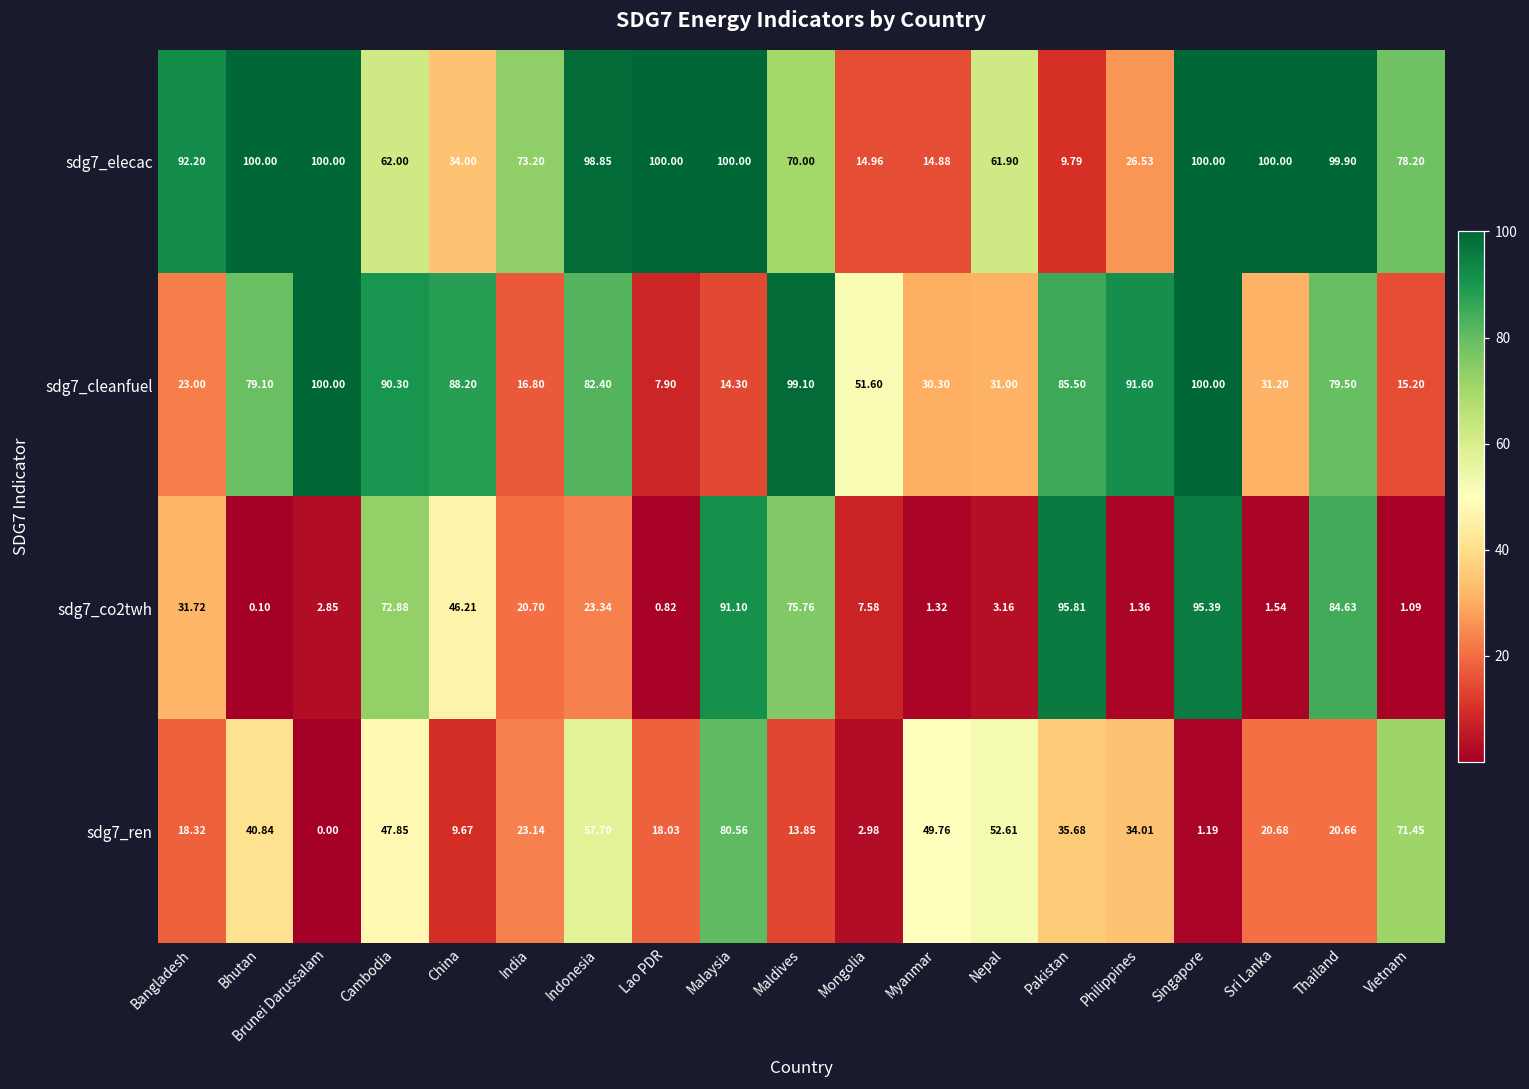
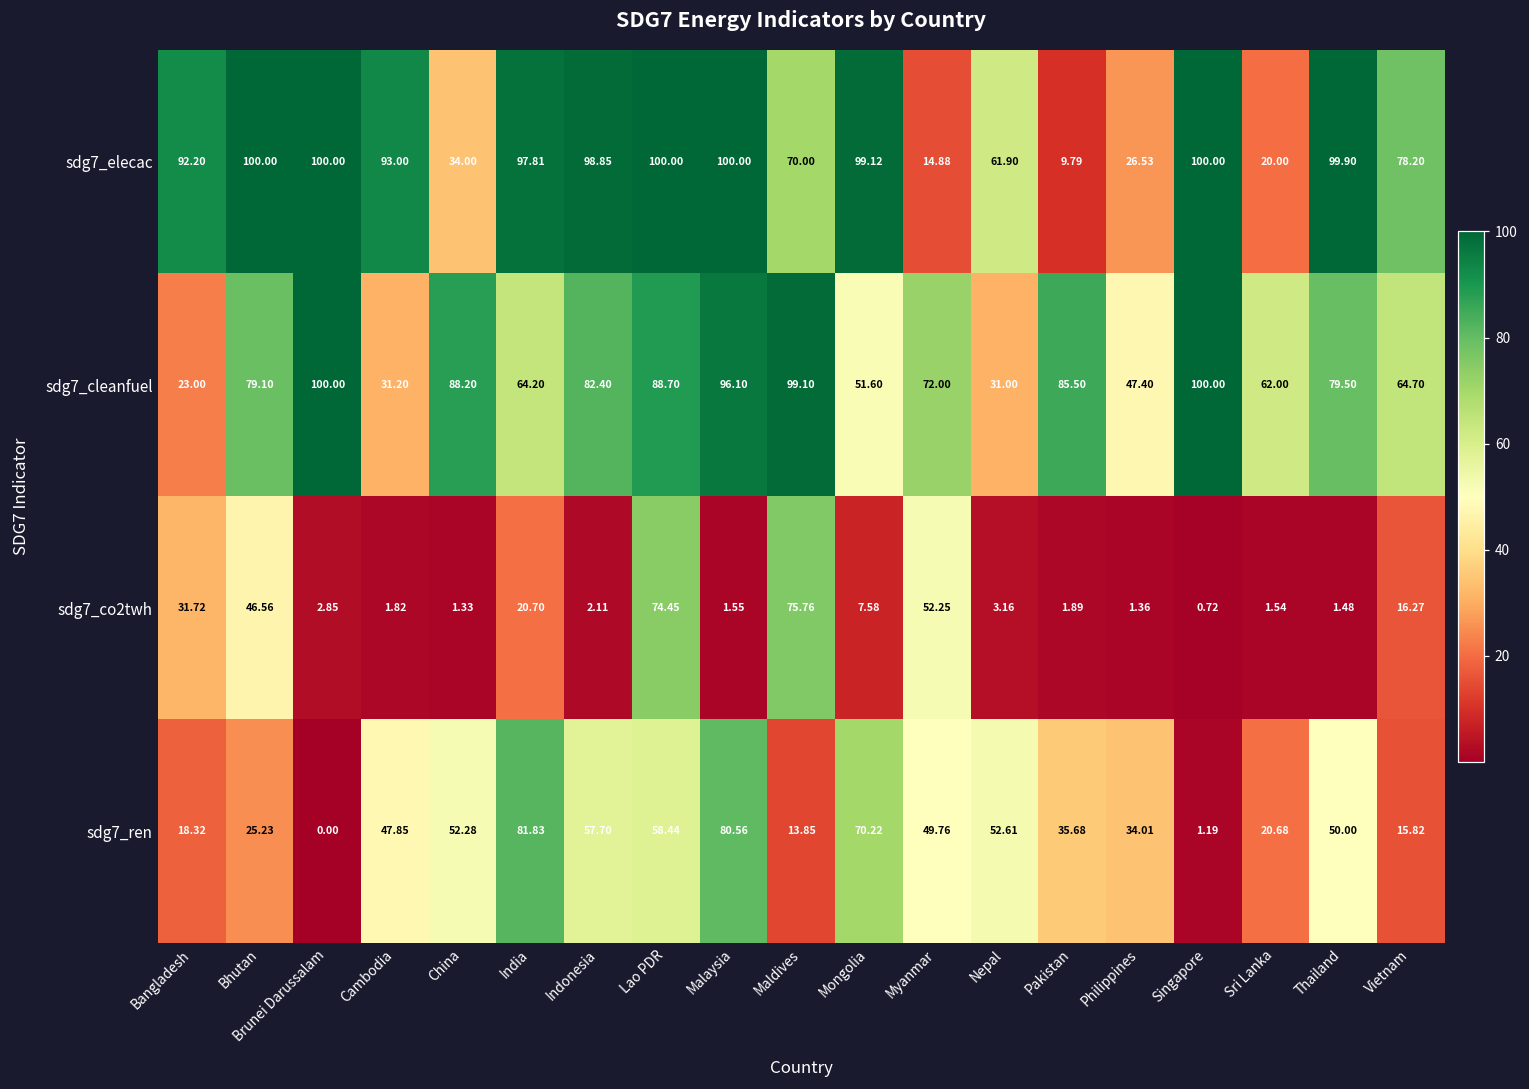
sdg7_elecac, Cambodia: 62.00 -> 93.00
sdg7_elecac, India: 73.20 -> 97.81
sdg7_elecac, Mongolia: 14.96 -> 99.12
sdg7_elecac, Sri Lanka: 100.00 -> 20.00
sdg7_cleanfuel, Cambodia: 90.30 -> 31.20
sdg7_cleanfuel, India: 16.80 -> 64.20
sdg7_cleanfuel, Lao PDR: 7.90 -> 88.70
sdg7_cleanfuel, Malaysia: 14.30 -> 96.10
sdg7_cleanfuel, Myanmar: 30.30 -> 72.00
sdg7_cleanfuel, Philippines: 91.60 -> 47.40
sdg7_cleanfuel, Sri Lanka: 31.20 -> 62.00
sdg7_cleanfuel, Vietnam: 15.20 -> 64.70
sdg7_co2twh, Bhutan: 0.10 -> 46.56
sdg7_co2twh, Cambodia: 72.88 -> 1.82
sdg7_co2twh, China: 46.21 -> 1.33
sdg7_co2twh, Indonesia: 23.34 -> 2.11
sdg7_co2twh, Lao PDR: 0.82 -> 74.45
sdg7_co2twh, Malaysia: 91.10 -> 1.55
sdg7_co2twh, Myanmar: 1.32 -> 52.25
sdg7_co2twh, Pakistan: 95.81 -> 1.89
sdg7_co2twh, Singapore: 95.39 -> 0.72
sdg7_co2twh, Thailand: 84.63 -> 1.48
sdg7_co2twh, Vietnam: 1.09 -> 16.27
sdg7_ren, Bhutan: 40.84 -> 25.23
sdg7_ren, China: 9.67 -> 52.28
sdg7_ren, India: 23.14 -> 81.83
sdg7_ren, Lao PDR: 18.03 -> 58.44
sdg7_ren, Mongolia: 2.98 -> 70.22
sdg7_ren, Thailand: 20.66 -> 50.00
sdg7_ren, Vietnam: 71.45 -> 15.82
